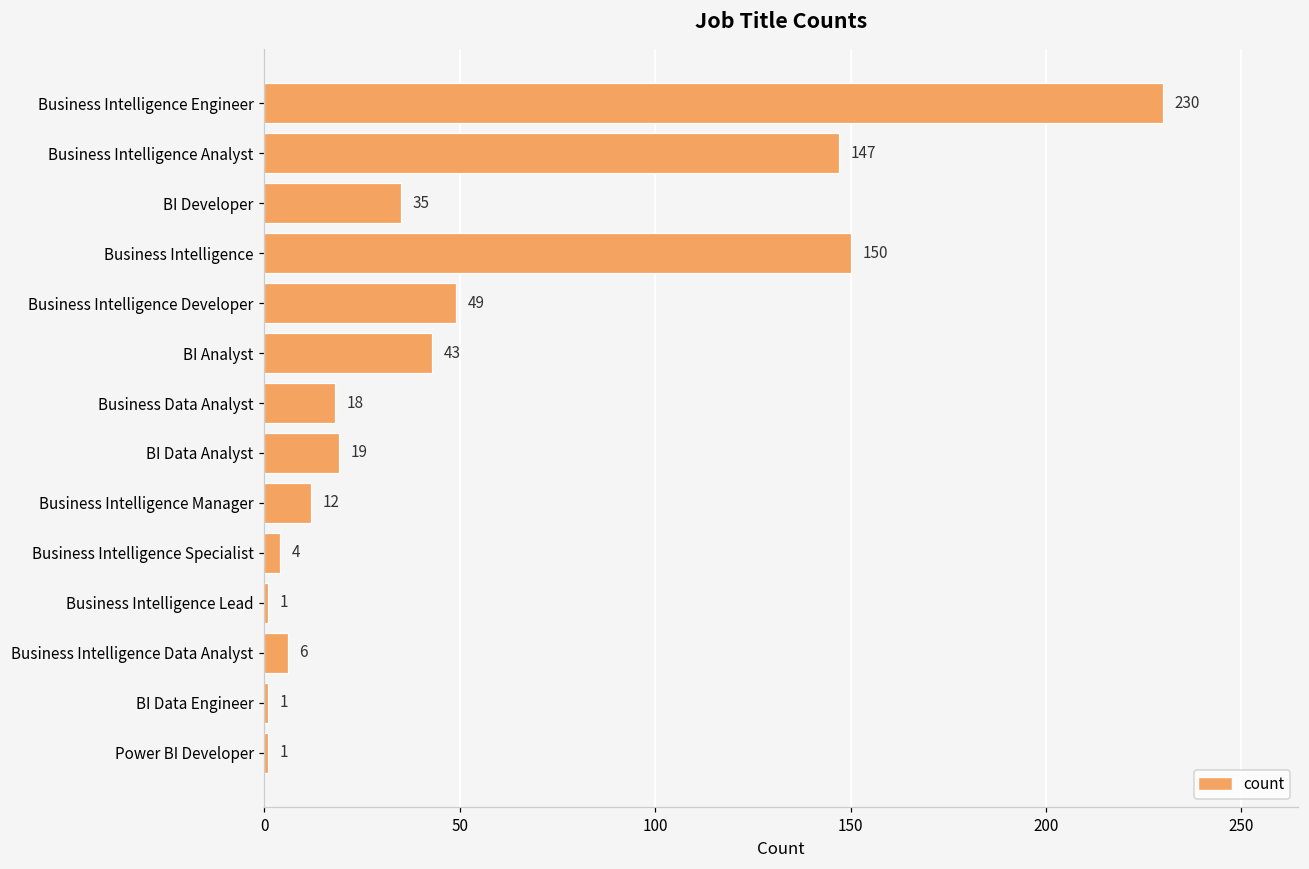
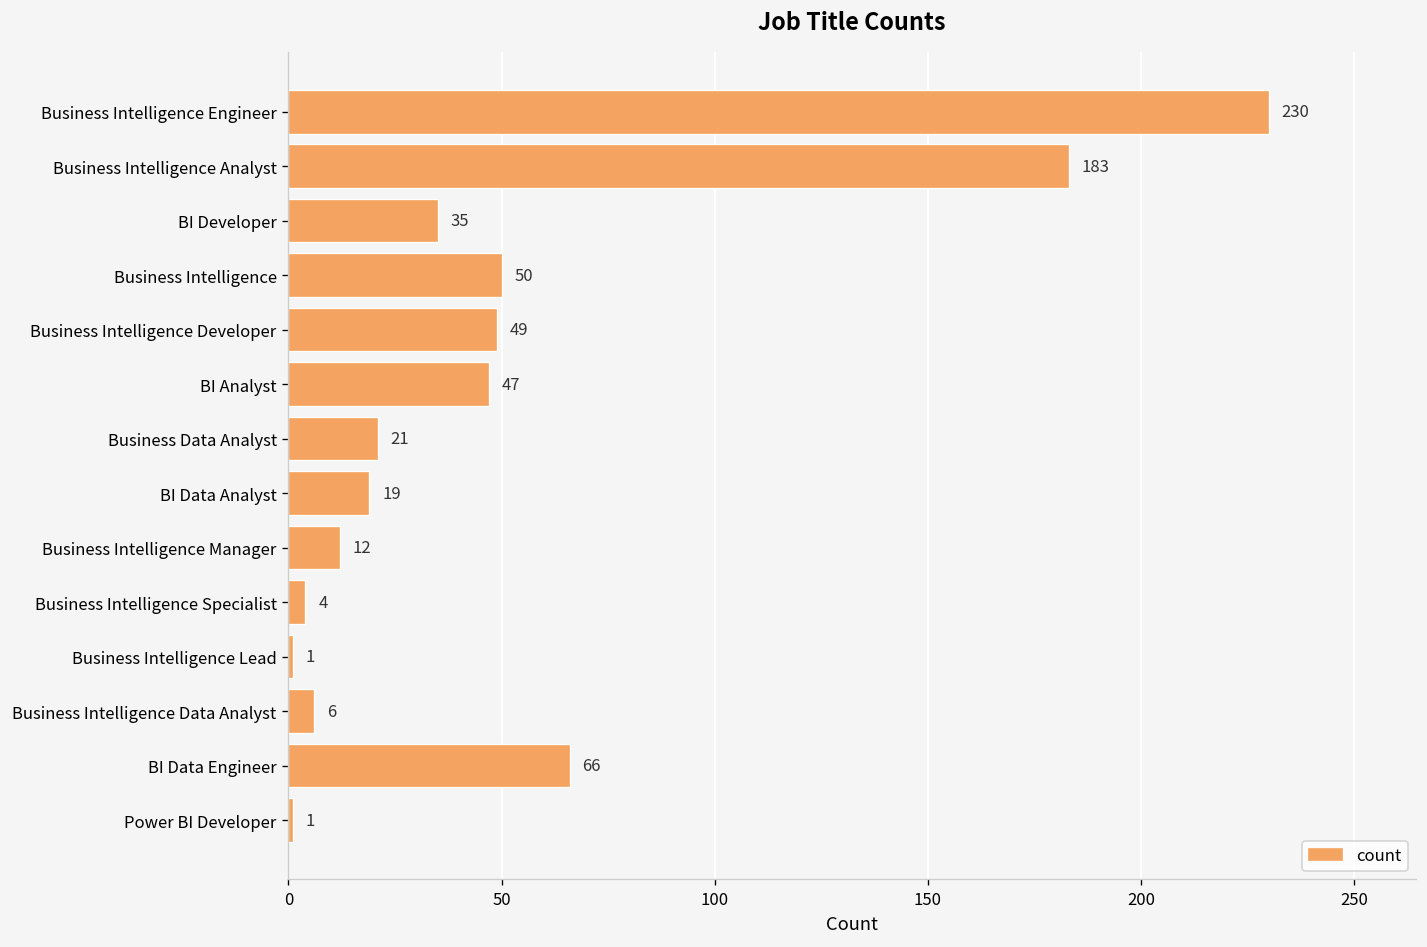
Business Intelligence Analyst: 147 -> 183
Business Intelligence: 150 -> 50
BI Analyst: 43 -> 47
Business Data Analyst: 18 -> 21
BI Data Engineer: 1 -> 66
